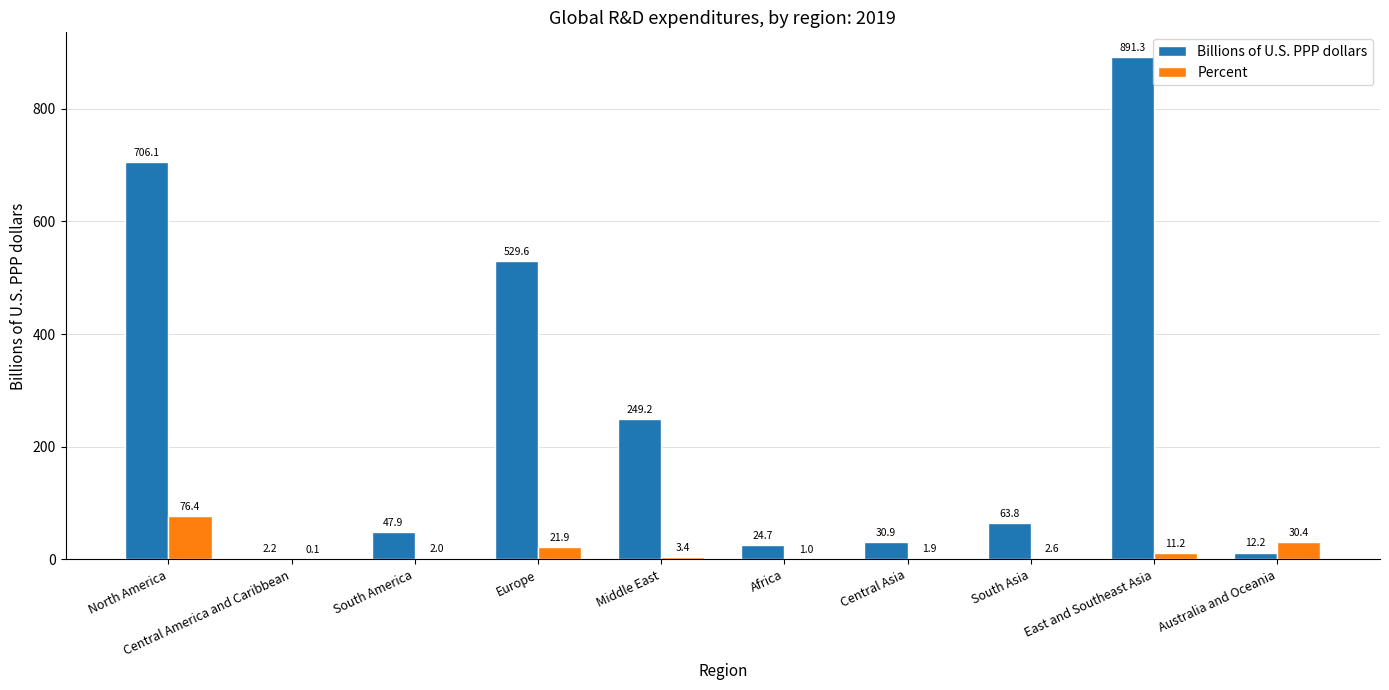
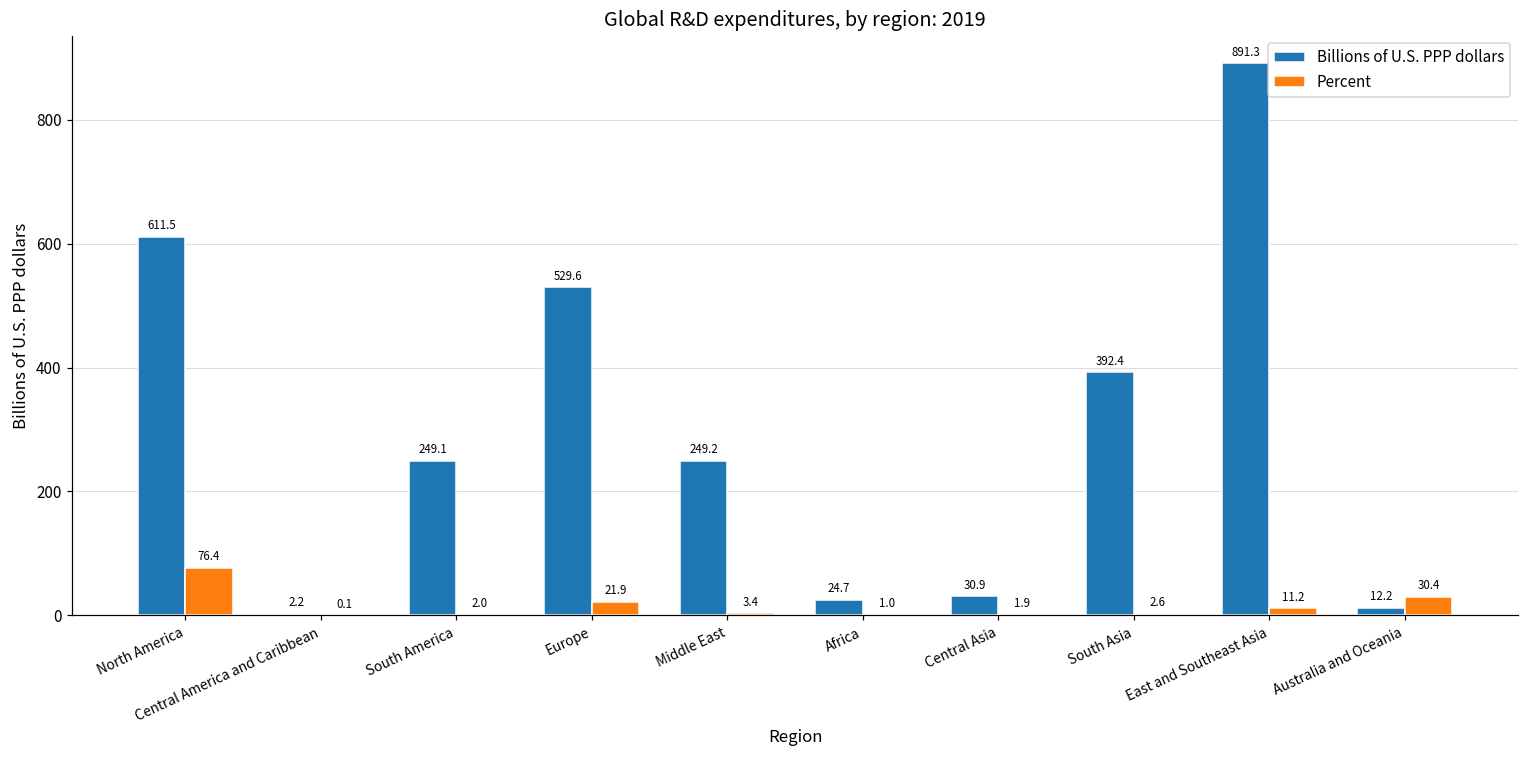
Billions of U.S. PPP dollars, North America: 706.1 -> 611.5
Billions of U.S. PPP dollars, South America: 47.9 -> 249.1
Billions of U.S. PPP dollars, South Asia: 63.8 -> 392.4
